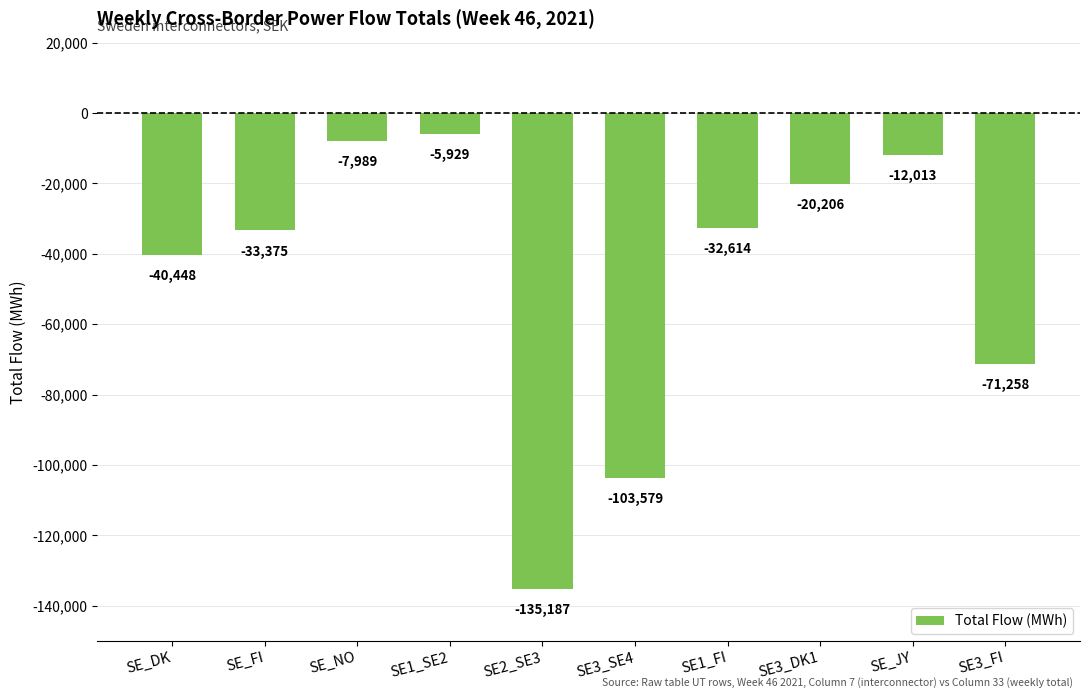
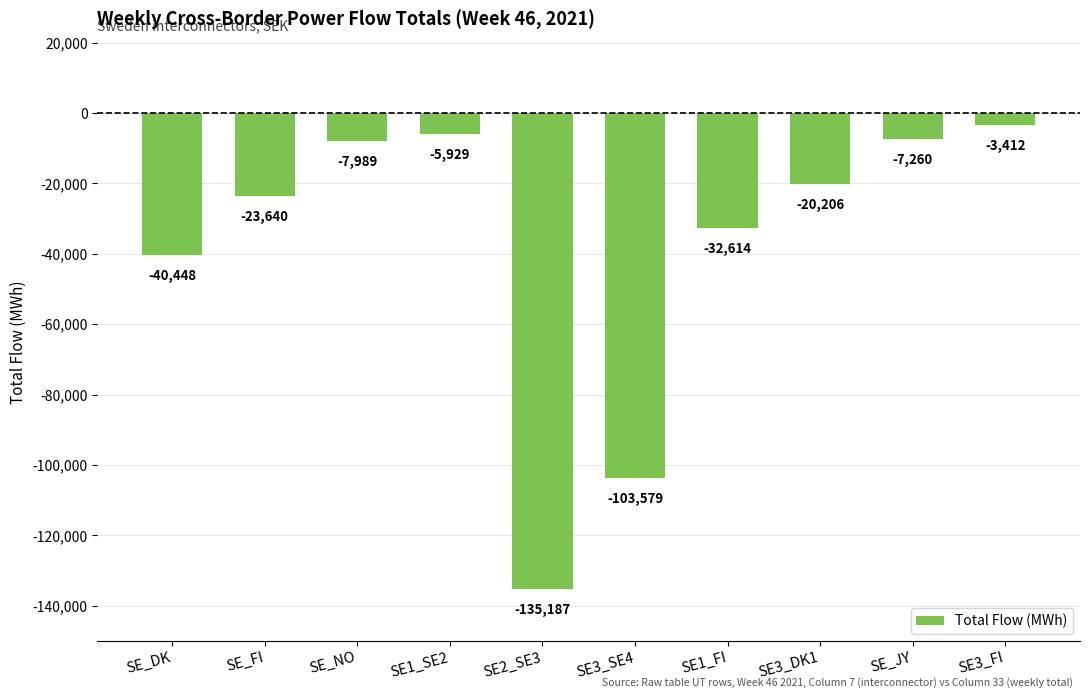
SE_FI: -33,375 -> -23,640
SE_JY: -12,013 -> -7,260
SE3_FI: -71,258 -> -3,412
